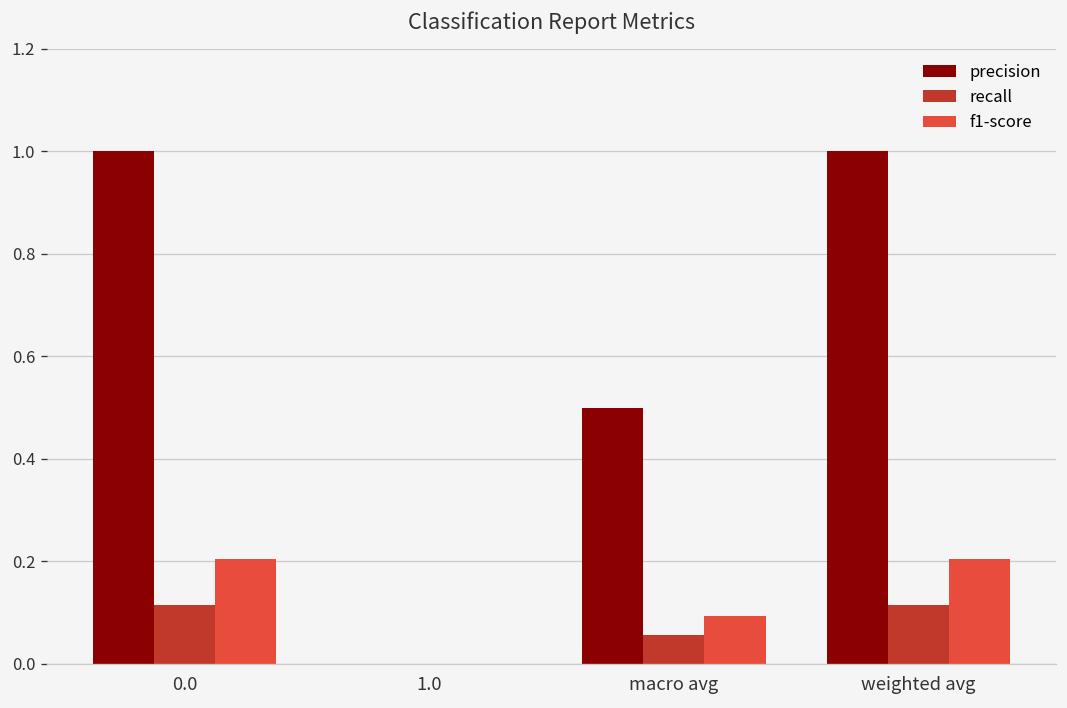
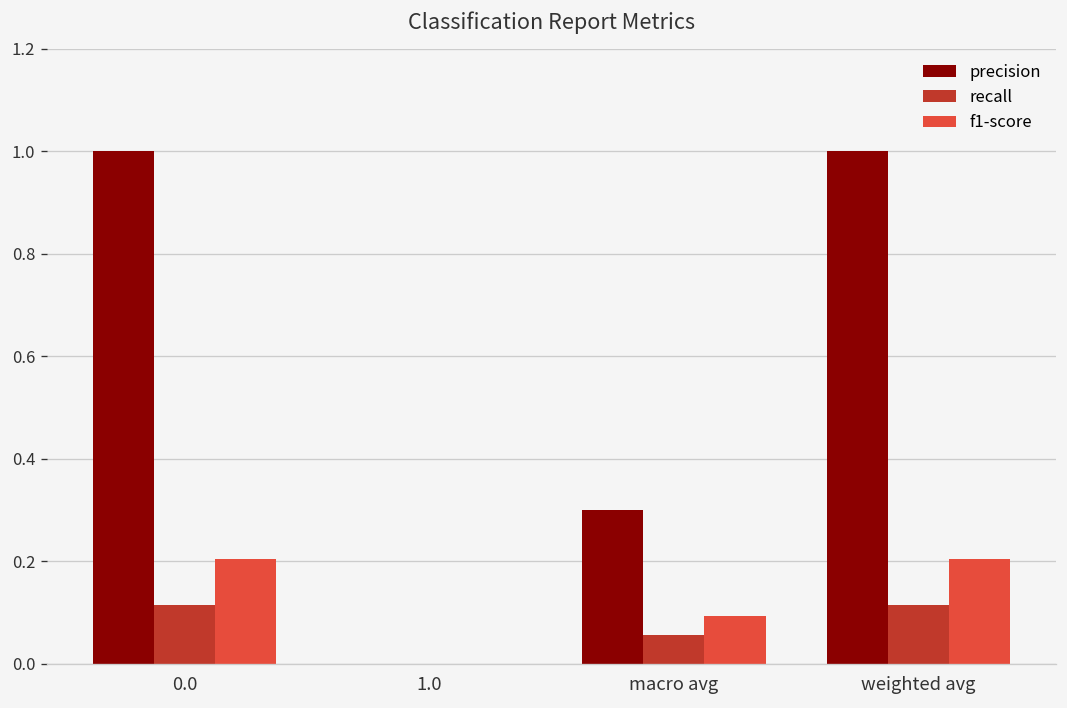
precision, macro avg: 0.5 -> 0.3
